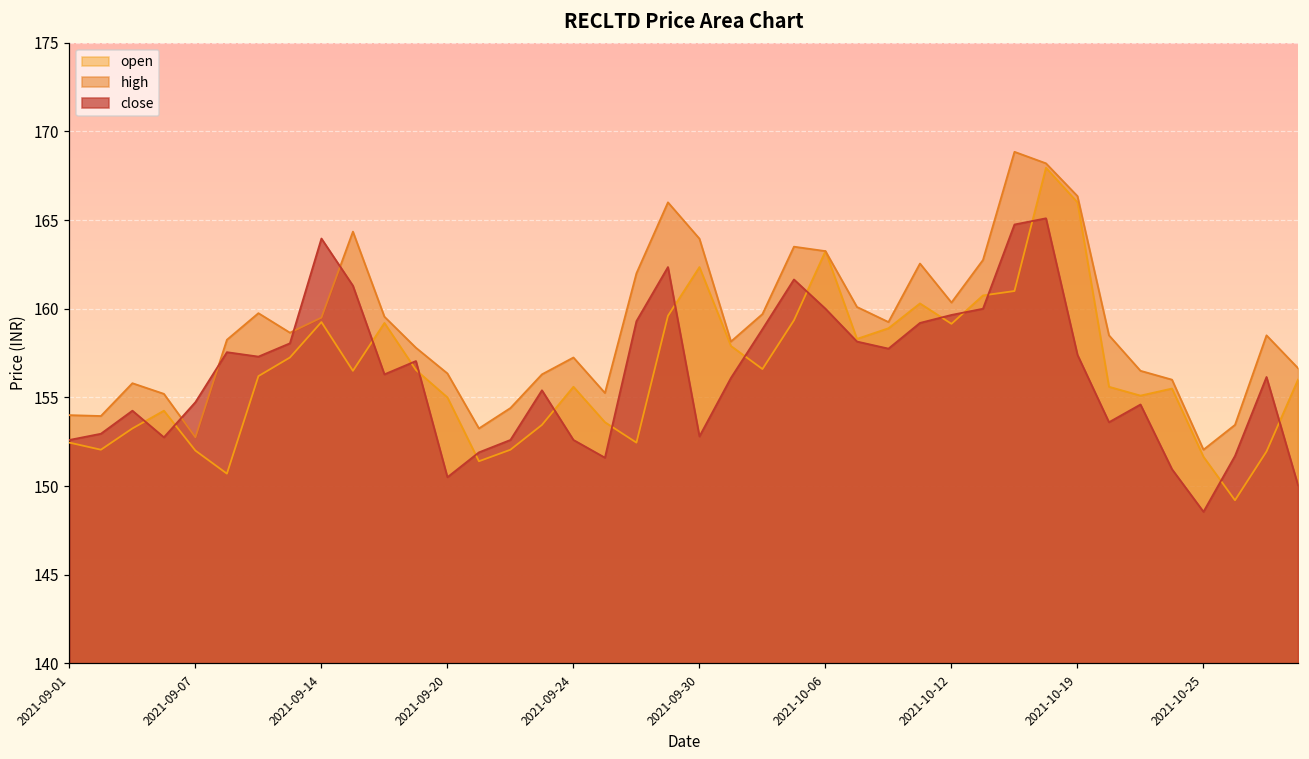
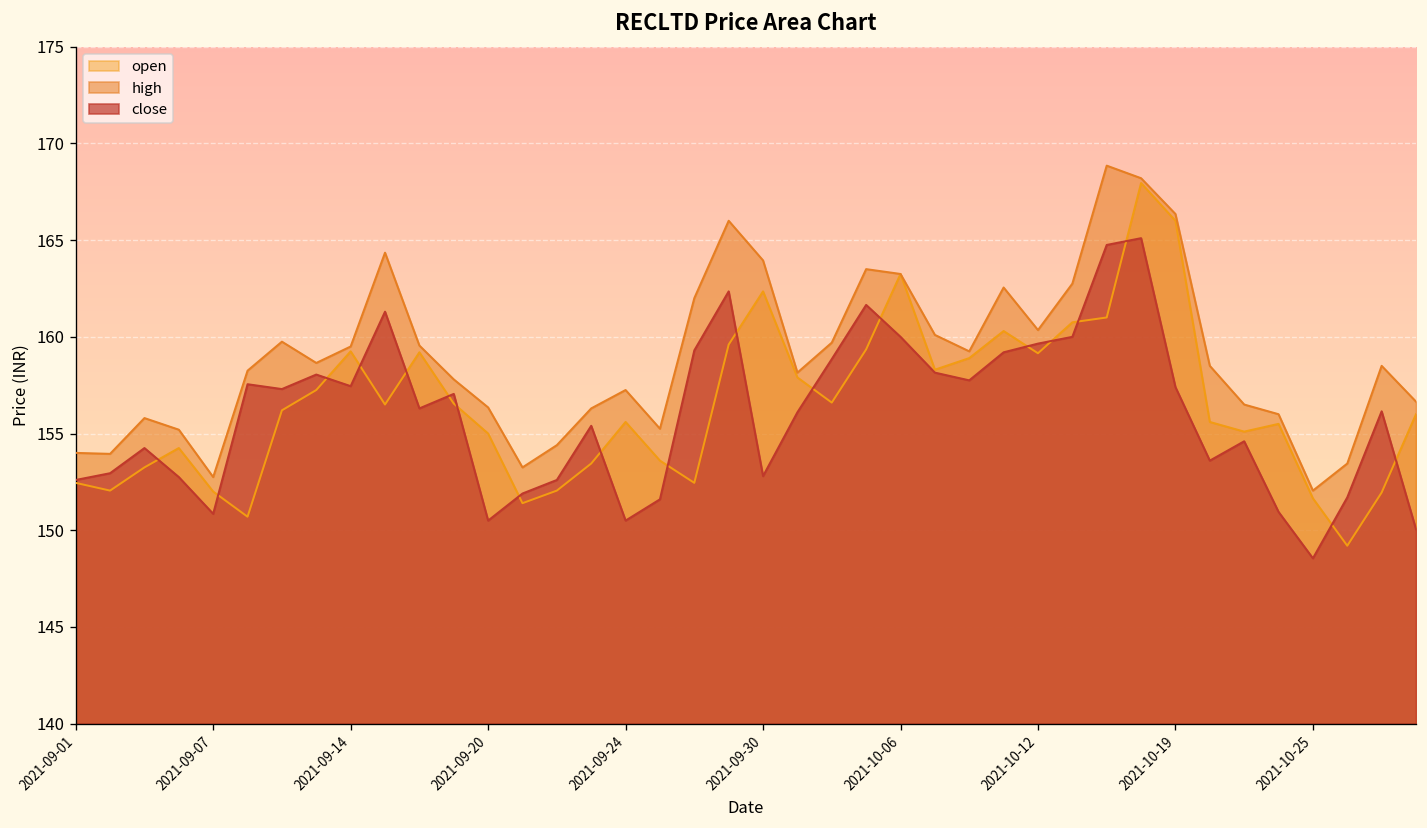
close, 2021-09-07: 154.7 -> 150.9
close, 2021-09-14: 164.0 -> 157.5
close, 2021-09-24: 152.6 -> 150.5
